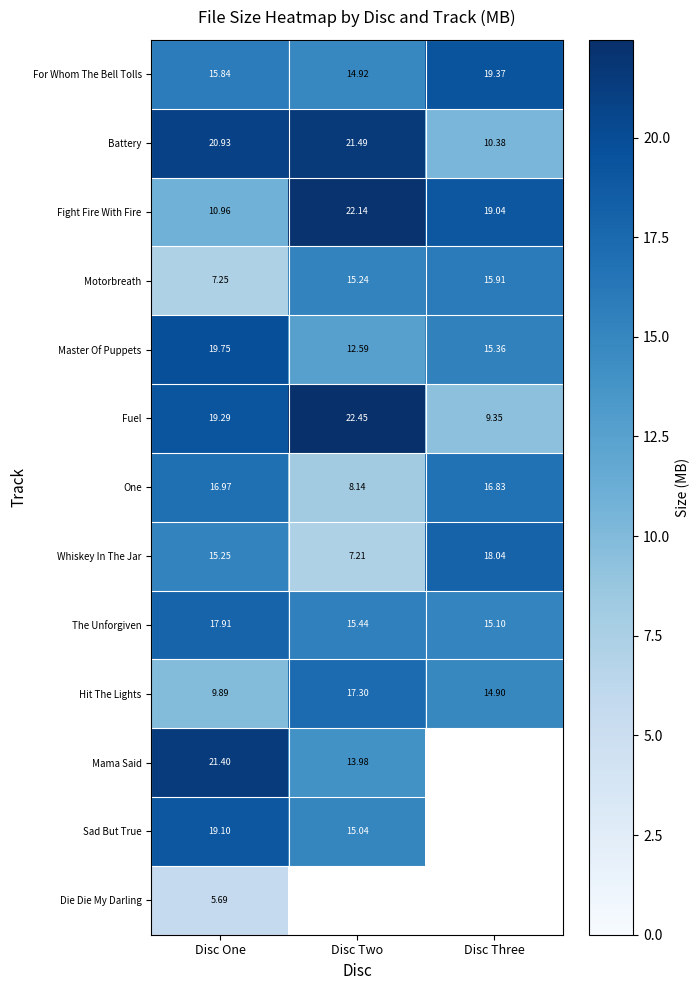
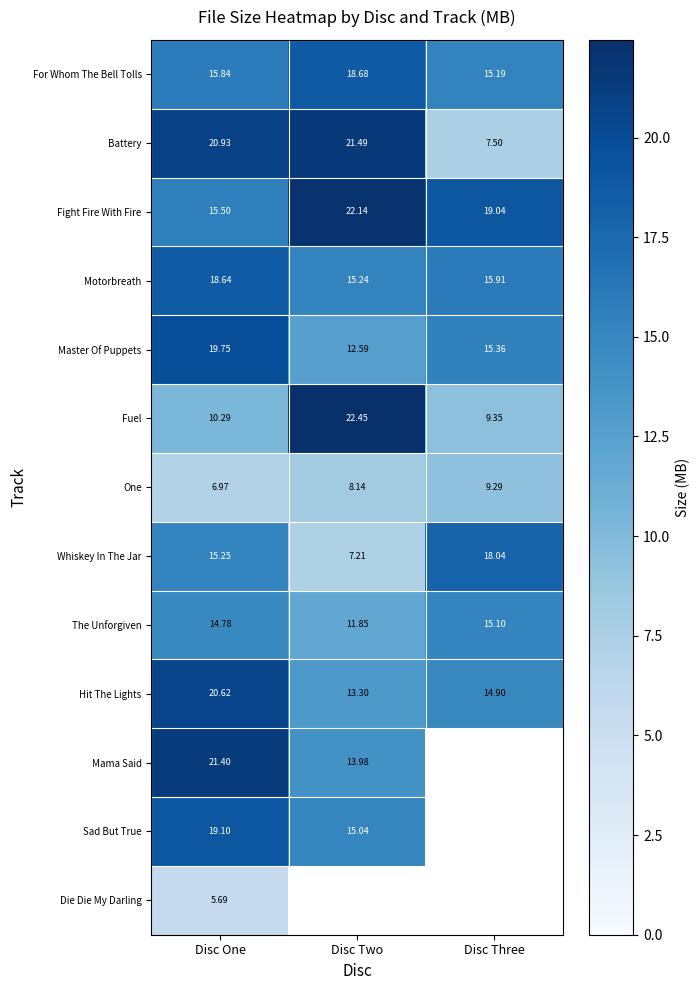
For Whom The Bell Tolls, Disc Two: 14.92 -> 18.68
For Whom The Bell Tolls, Disc Three: 19.37 -> 15.19
Battery, Disc Three: 10.38 -> 7.50
Fight Fire With Fire, Disc One: 10.96 -> 15.50
Motorbreath, Disc One: 7.25 -> 18.64
Fuel, Disc One: 19.29 -> 10.29
One, Disc One: 16.97 -> 6.97
One, Disc Three: 16.83 -> 9.29
The Unforgiven, Disc One: 17.91 -> 14.78
The Unforgiven, Disc Two: 15.44 -> 11.85
Hit The Lights, Disc One: 9.89 -> 20.62
Hit The Lights, Disc Two: 17.30 -> 13.30
